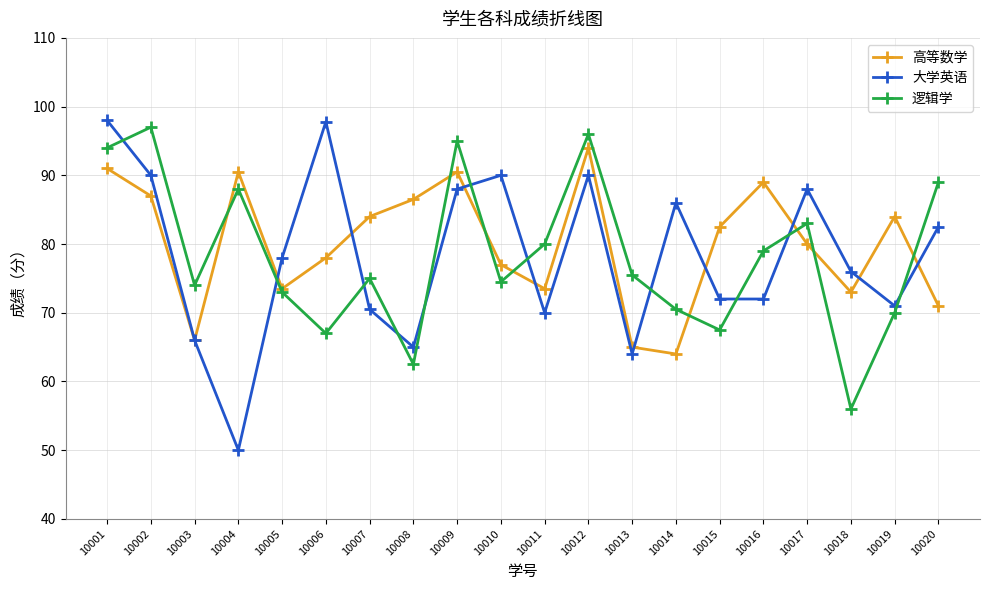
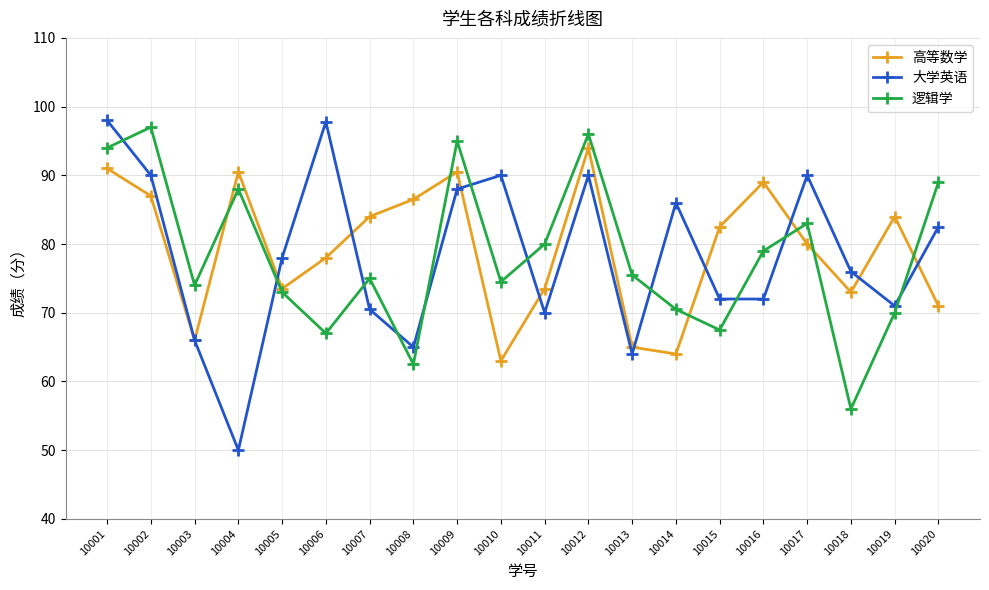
高等数学, 10010: 77 -> 63
大学英语, 10017: 88 -> 90
